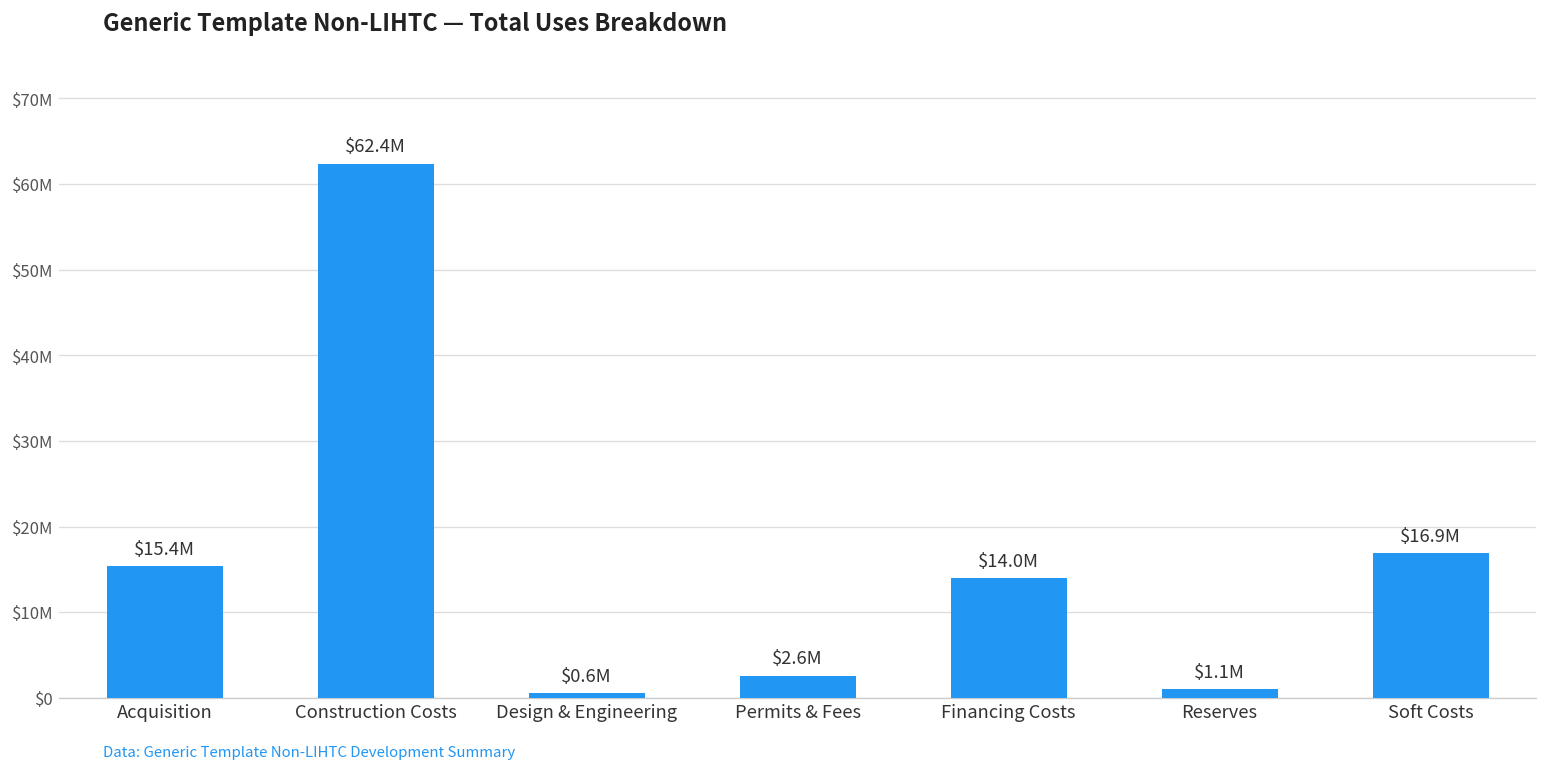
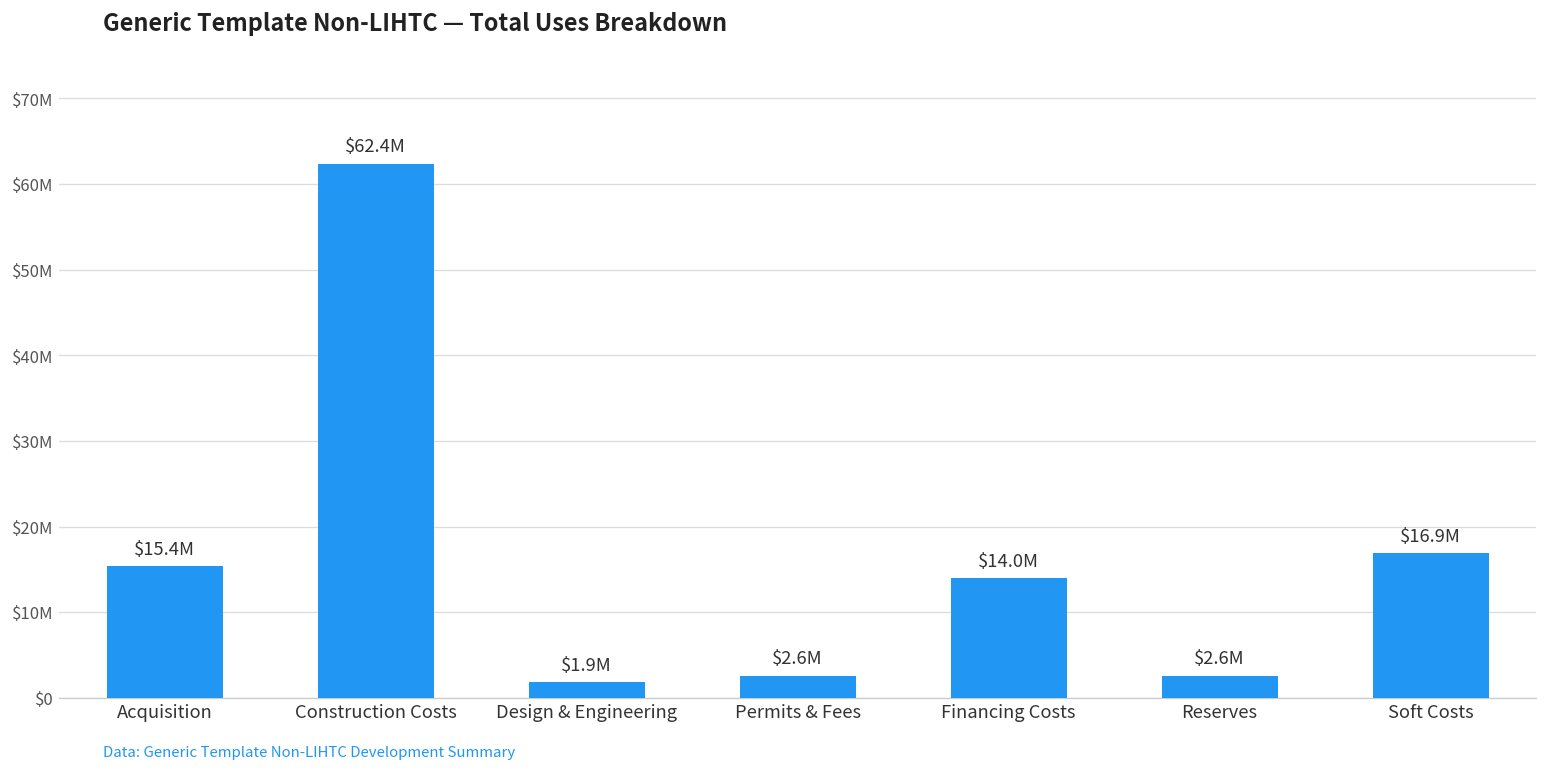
Design & Engineering: $0.6M -> $1.9M
Reserves: $1.1M -> $2.6M
